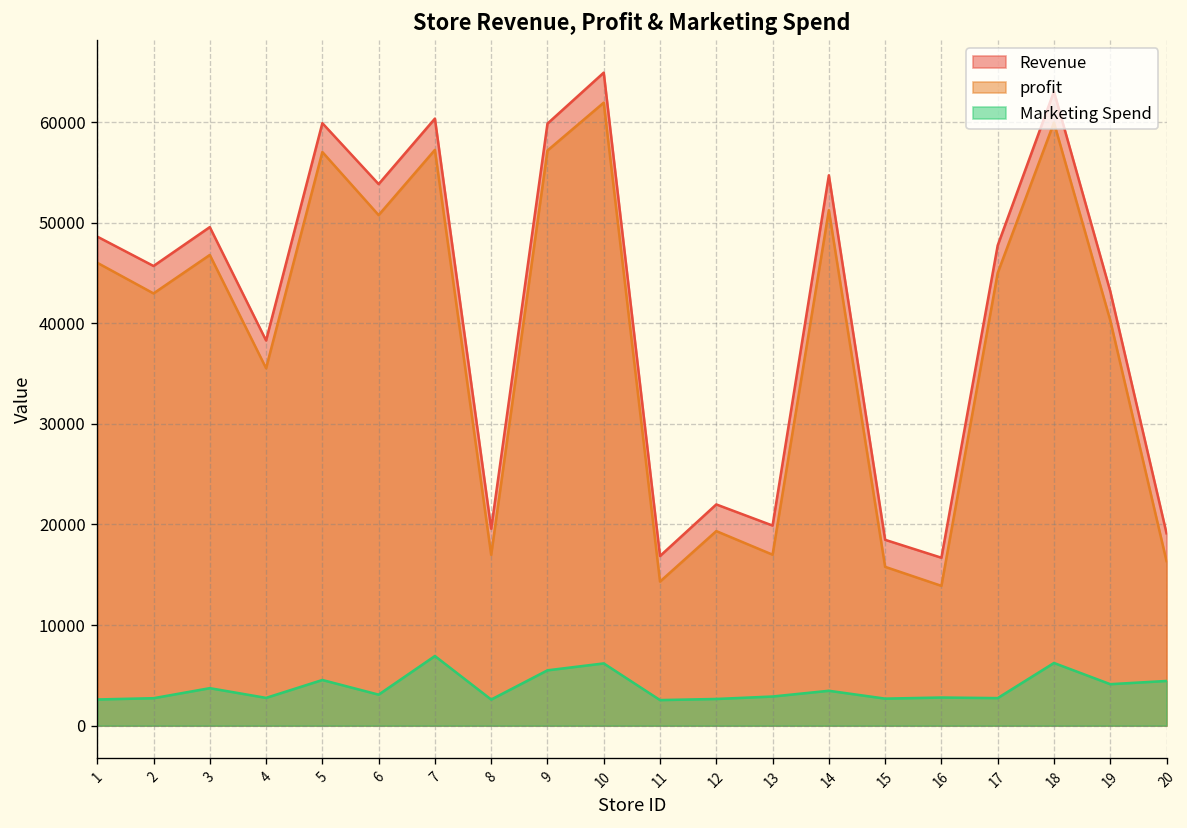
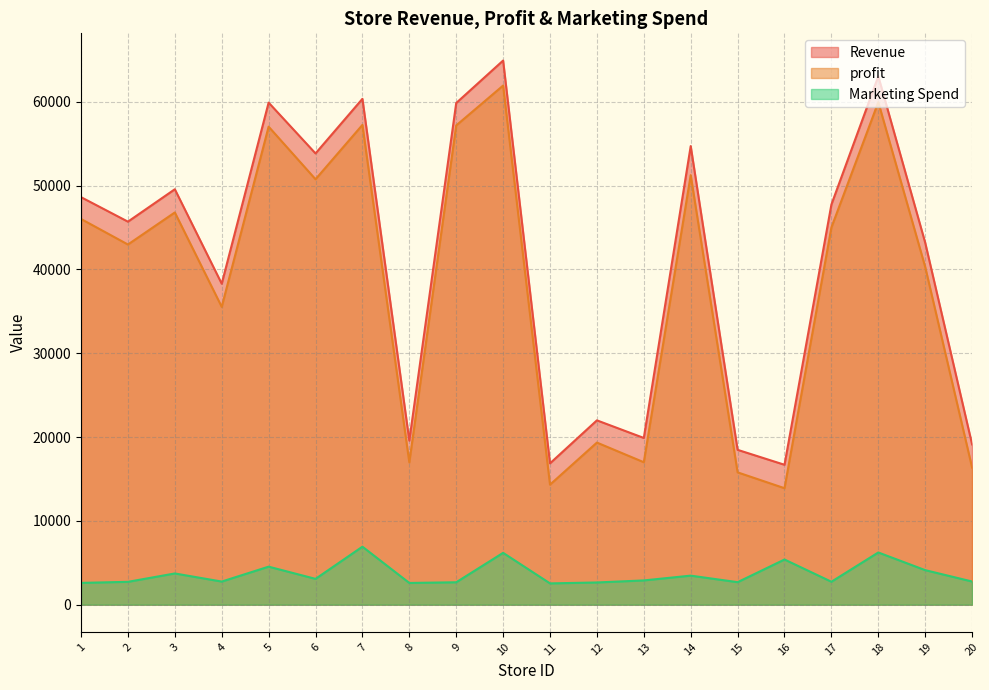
Marketing Spend, 9: 5000 -> 3000
Marketing Spend, 16: 3000 -> 5000
Marketing Spend, 20: 4000 -> 3000
